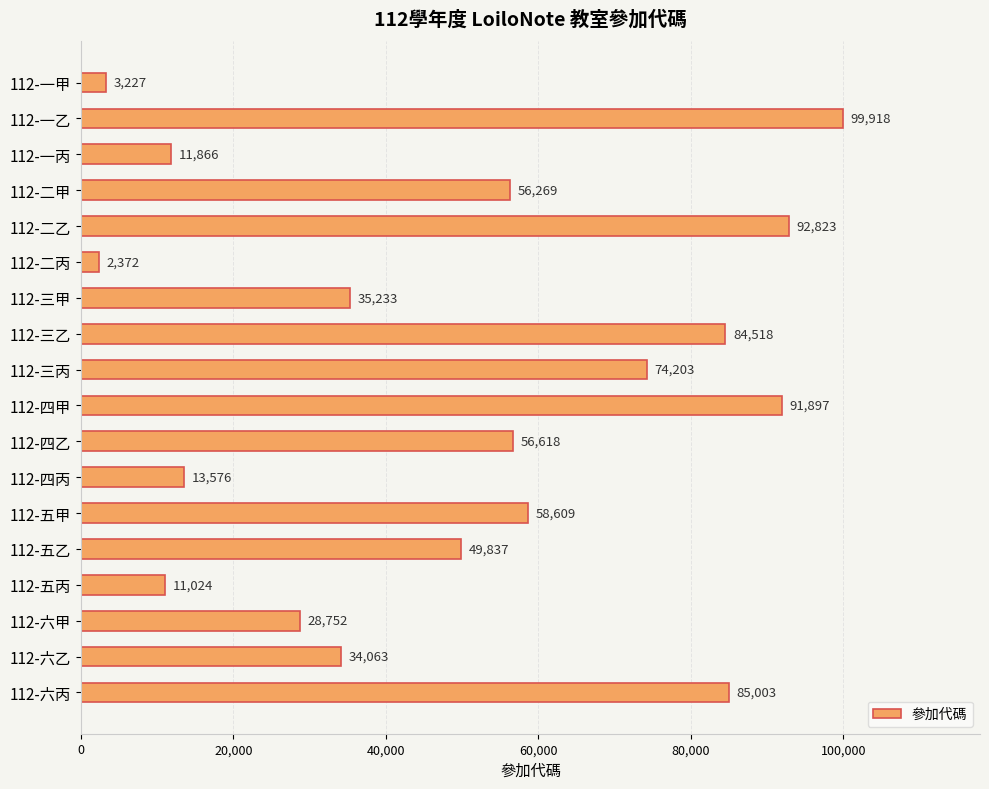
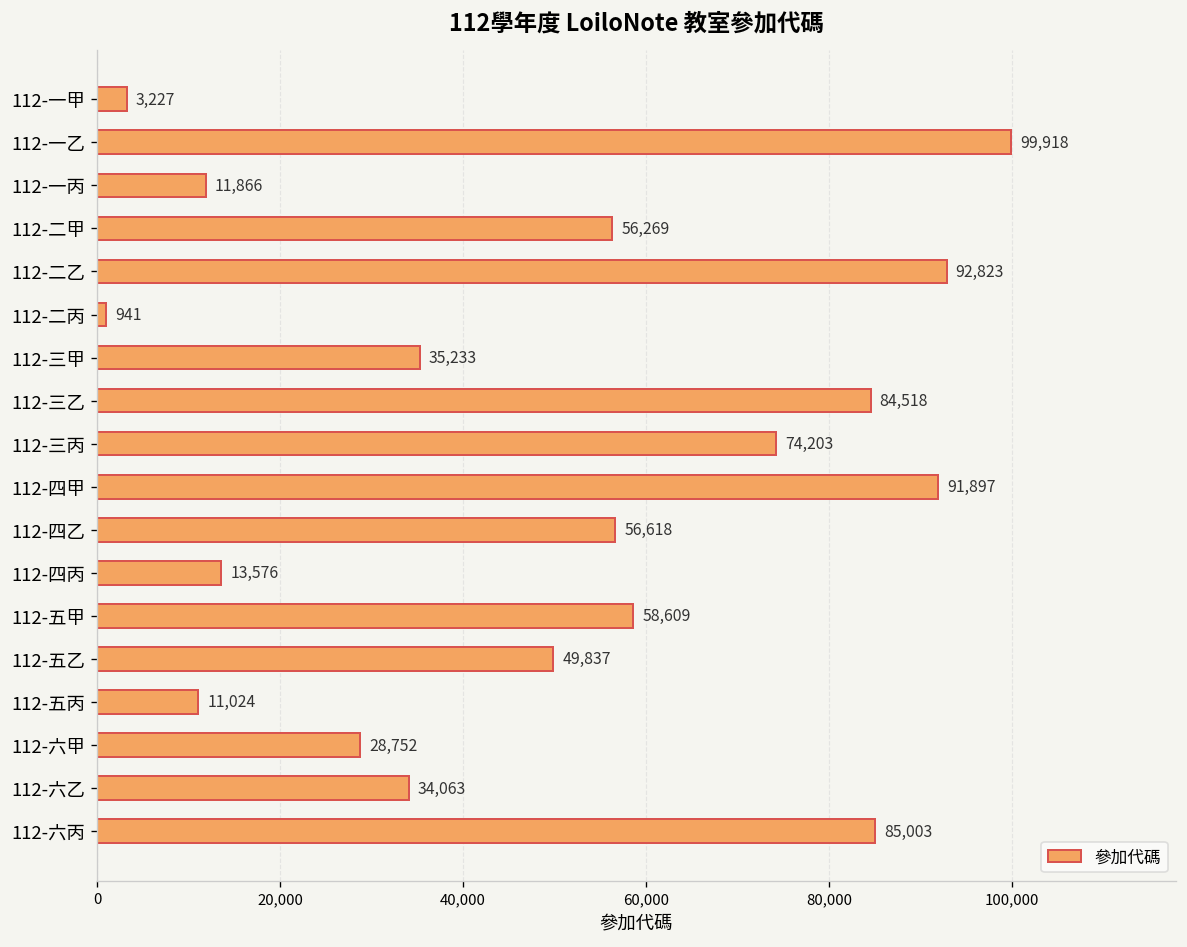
112-二丙: 2,372 -> 941
